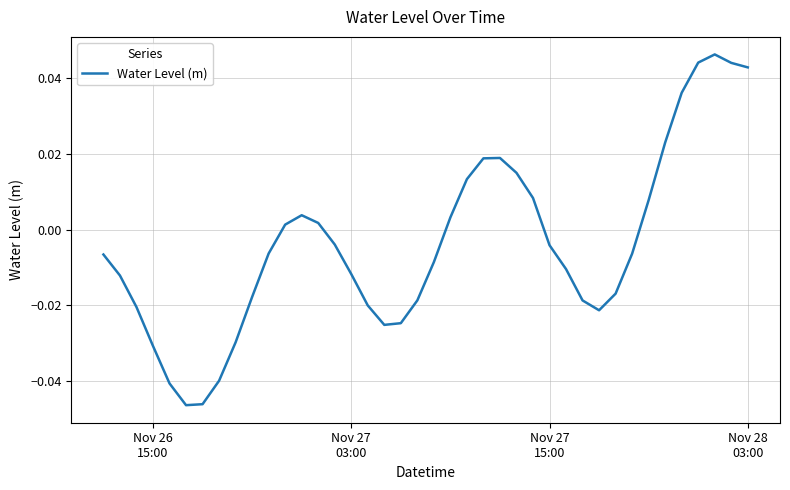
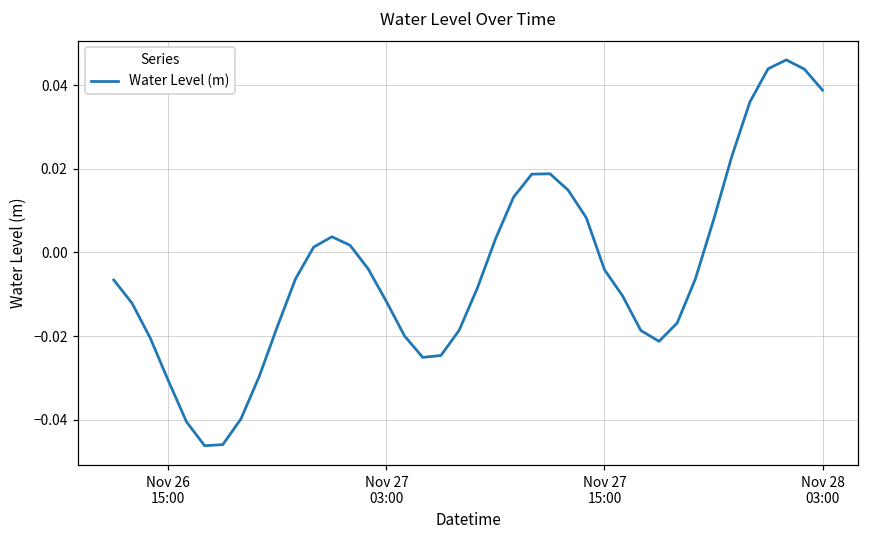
Nov 28 03:00: 0.043 -> 0.039
